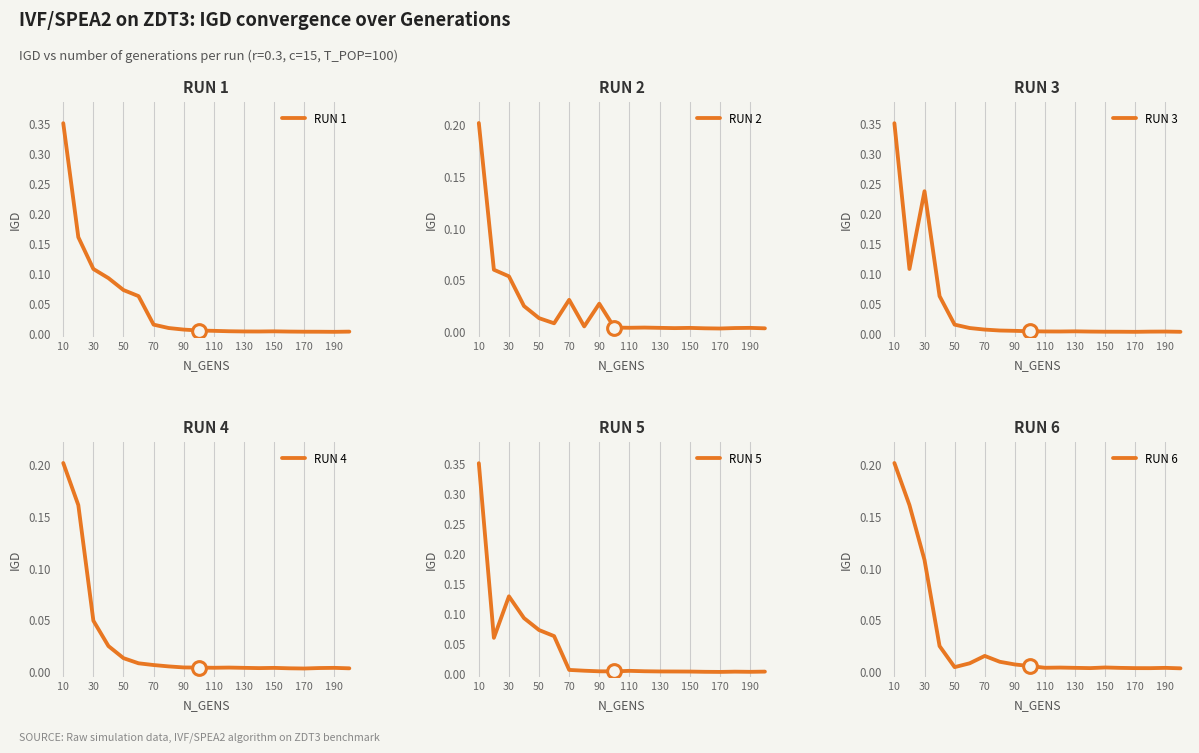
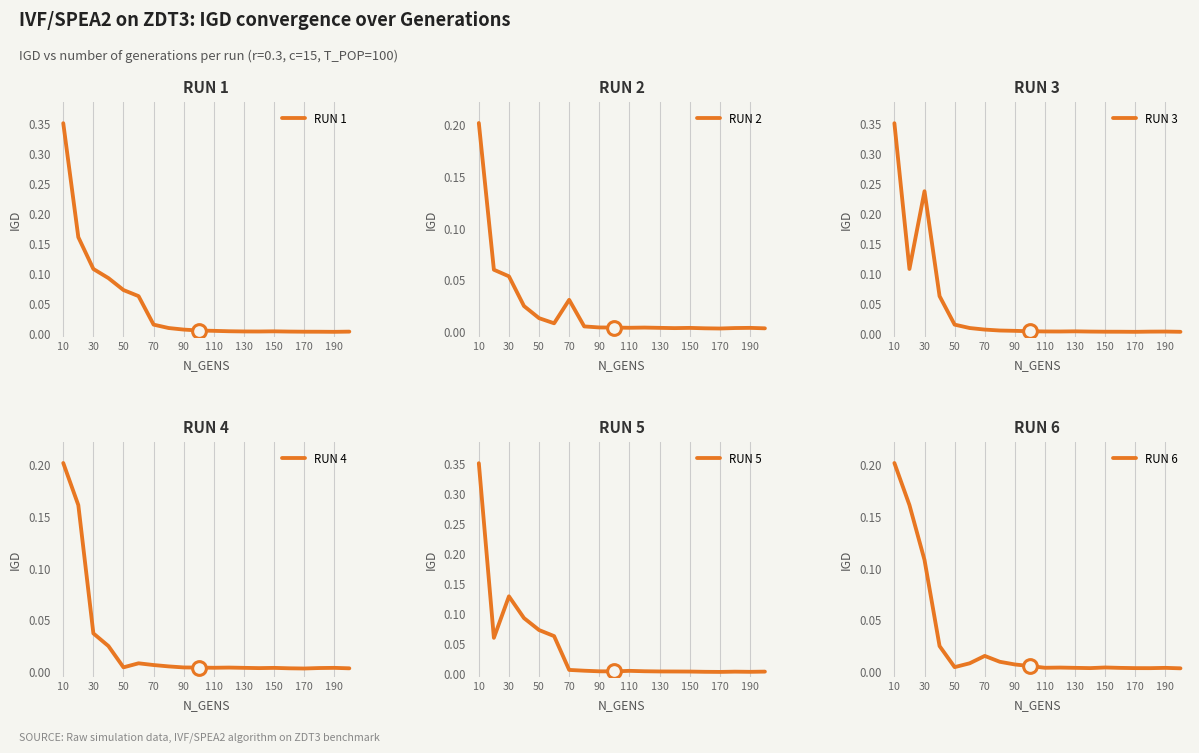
RUN 2, RUN 2, 90: 0.03 -> 0.00
RUN 4, RUN 4, 30: 0.05 -> 0.04
RUN 4, RUN 4, 50: 0.01 -> 0.00
